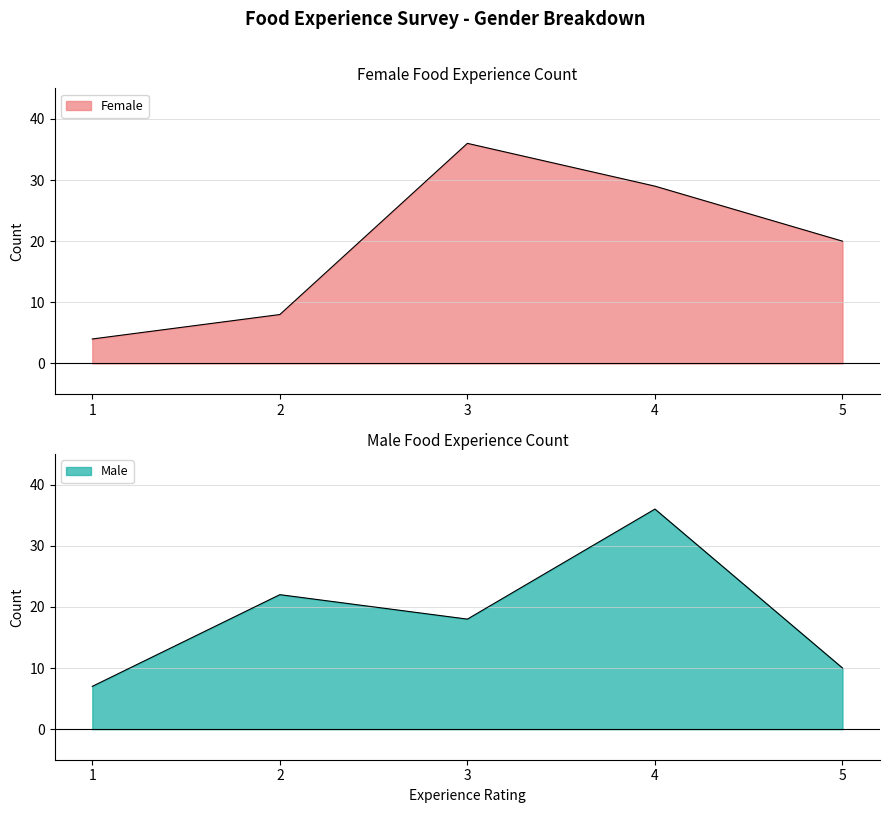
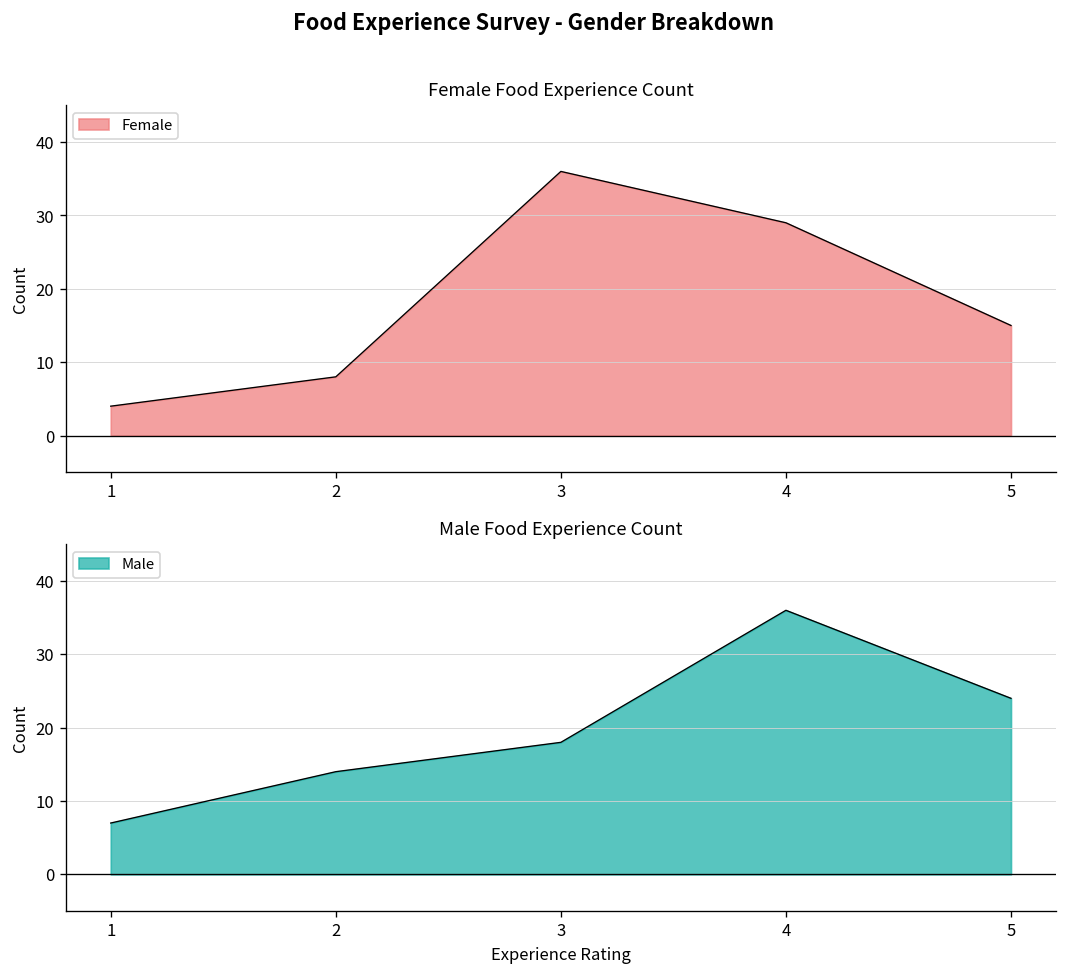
Female Food Experience Count, 5: 20 -> 15
Male Food Experience Count, 2: 22 -> 14
Male Food Experience Count, 5: 10 -> 24
